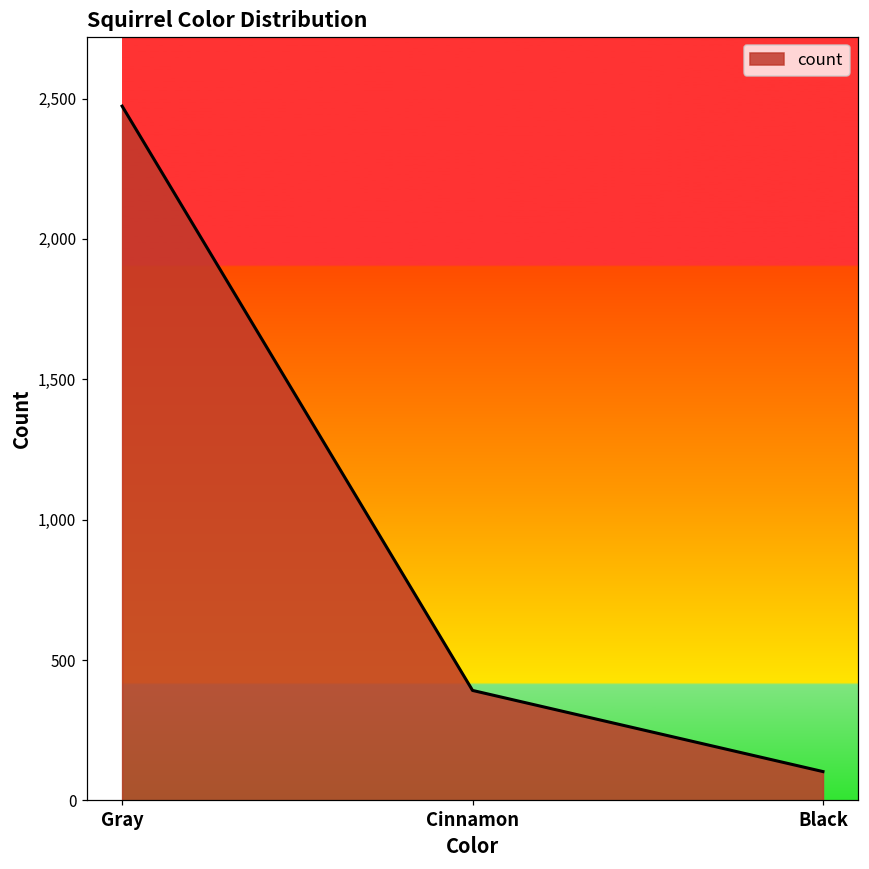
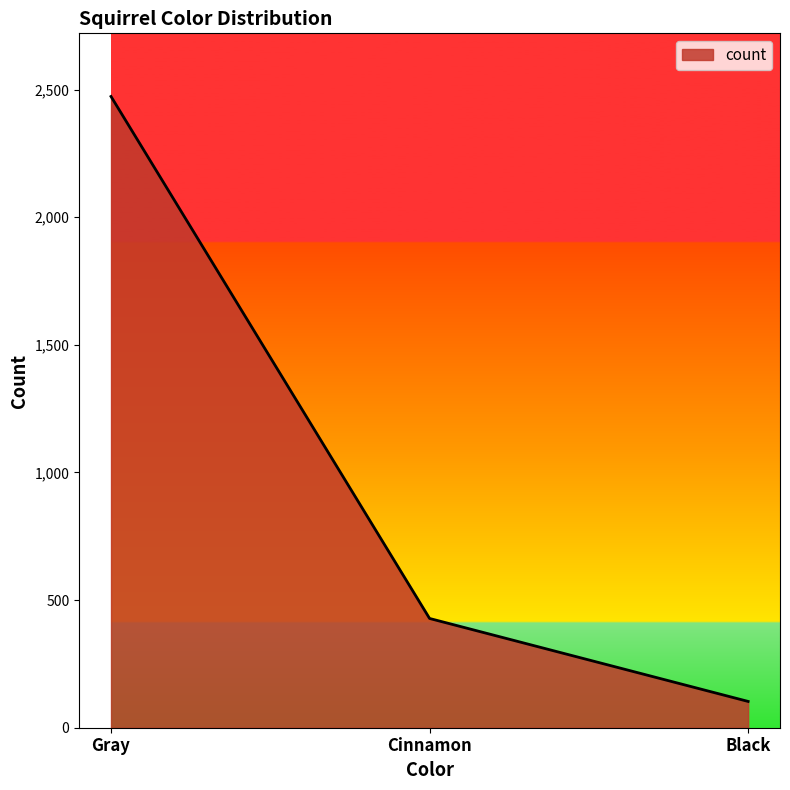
Cinnamon: 390 -> 430
